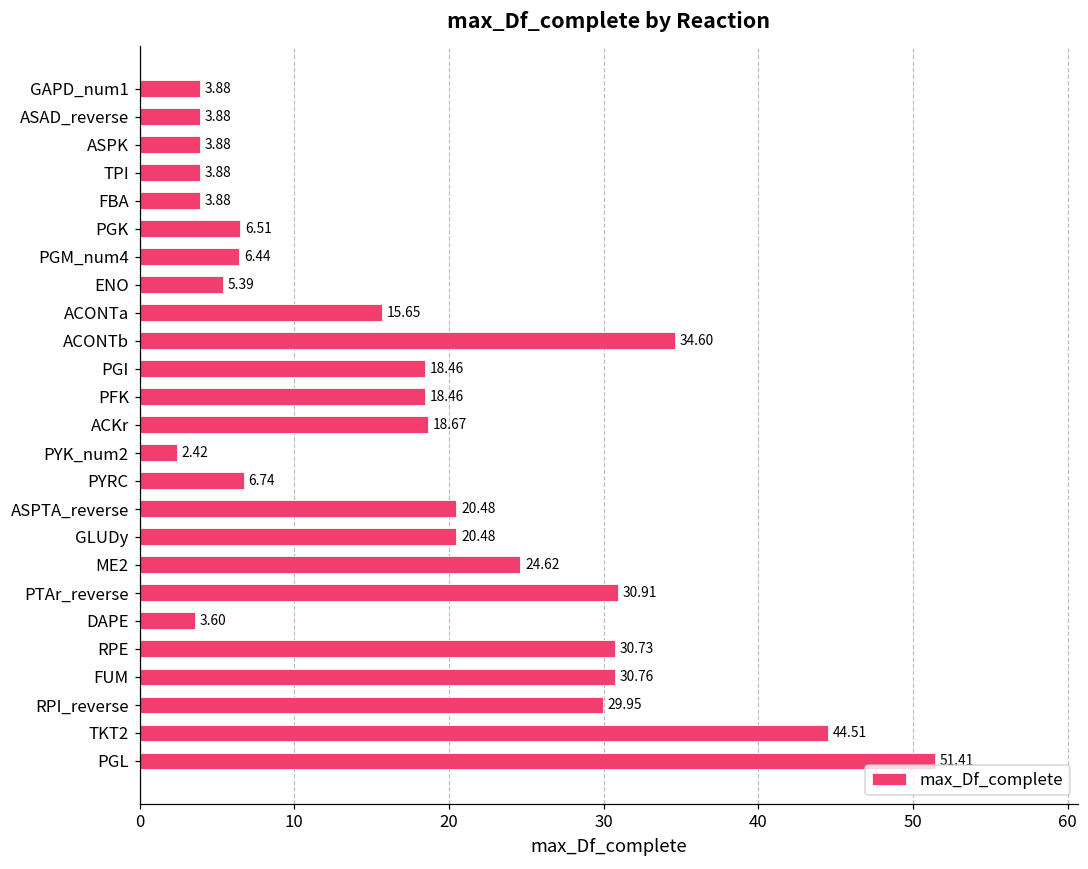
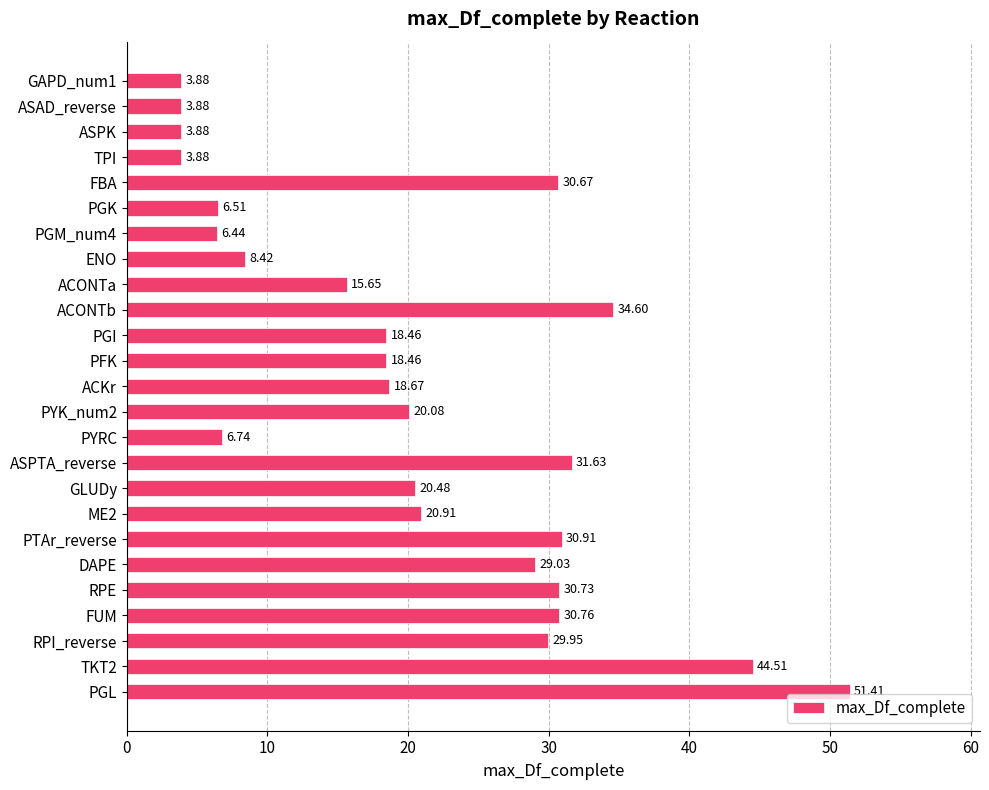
FBA: 3.88 -> 30.67
ENO: 5.39 -> 8.42
PYK_num2: 2.42 -> 20.08
ASPTA_reverse: 20.48 -> 31.63
ME2: 24.62 -> 20.91
DAPE: 3.60 -> 29.03
